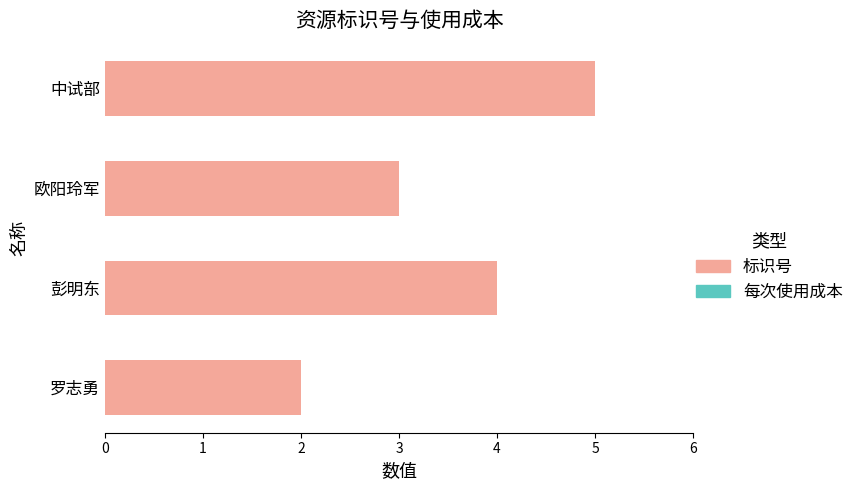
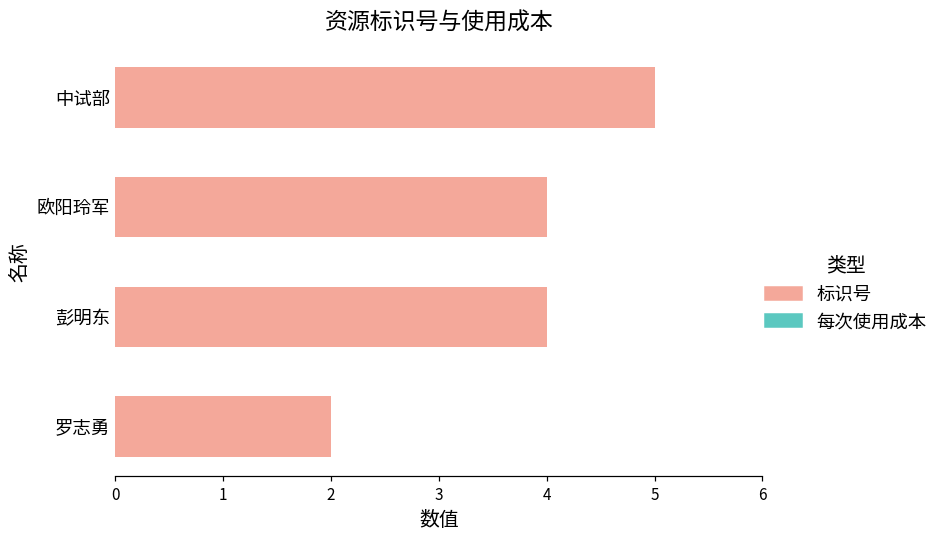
标识号, 欧阳玲军: 3 -> 4
